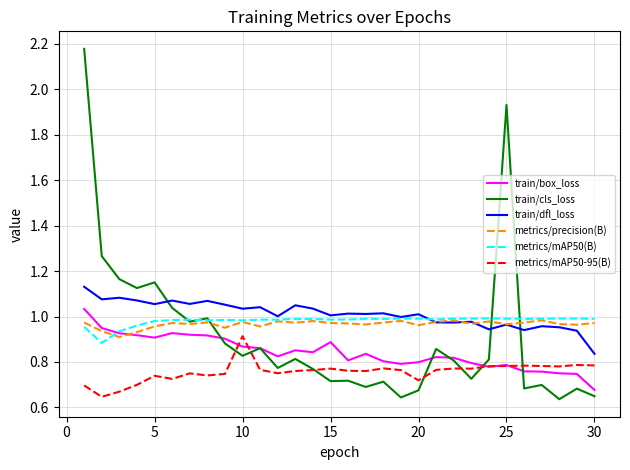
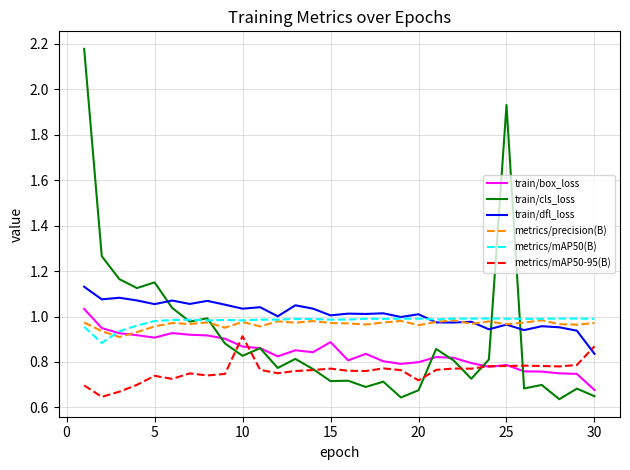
metrics/mAP50-95(B), 30: 0.78 -> 0.87
